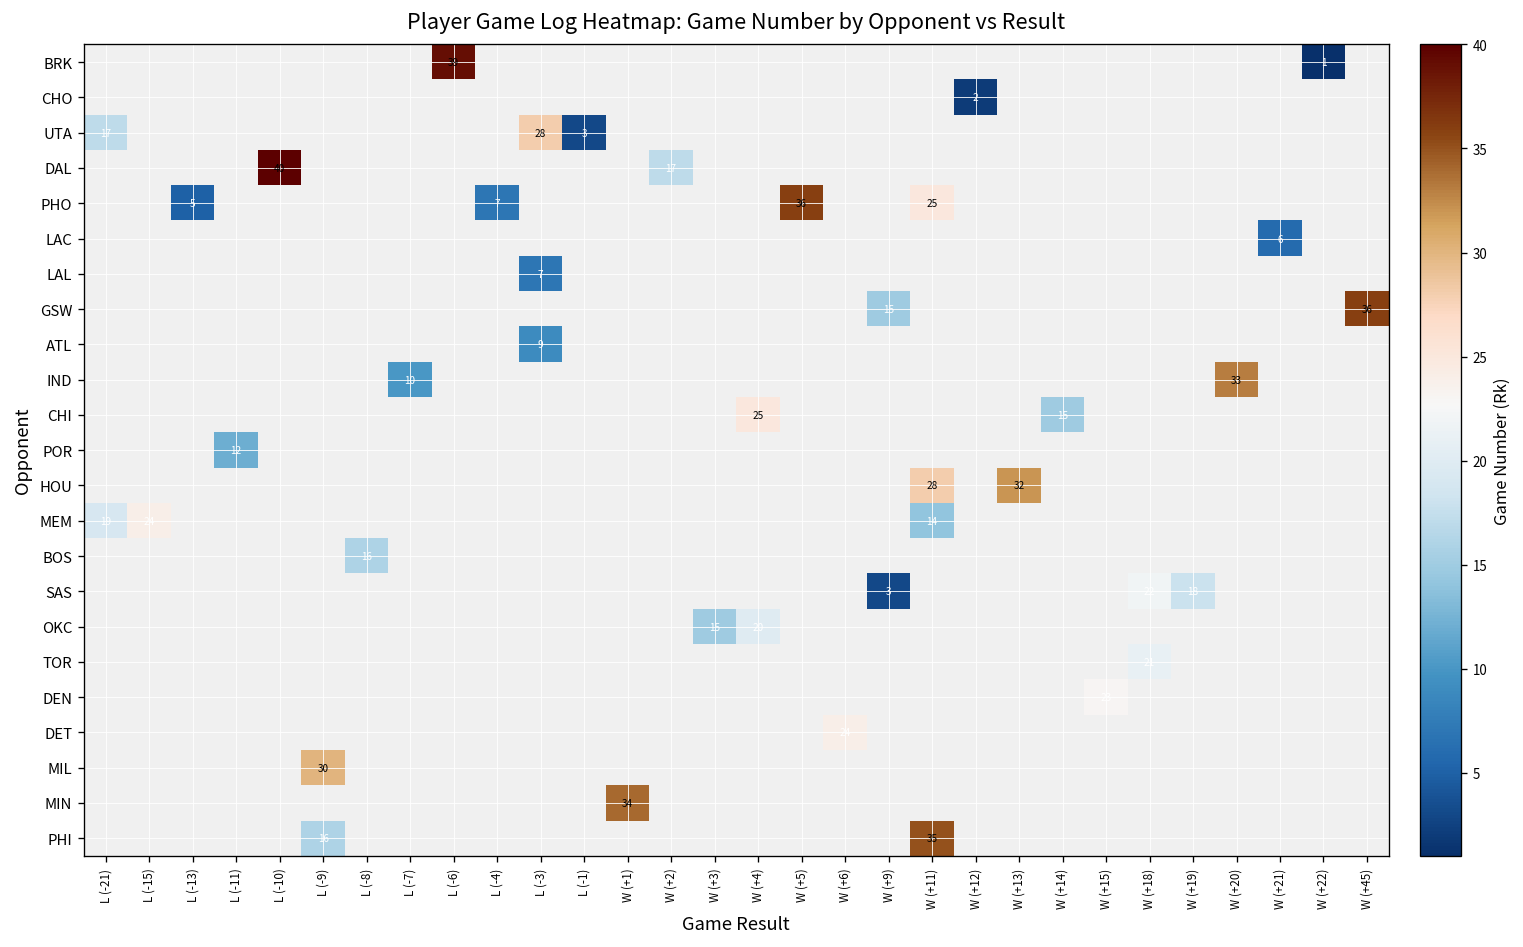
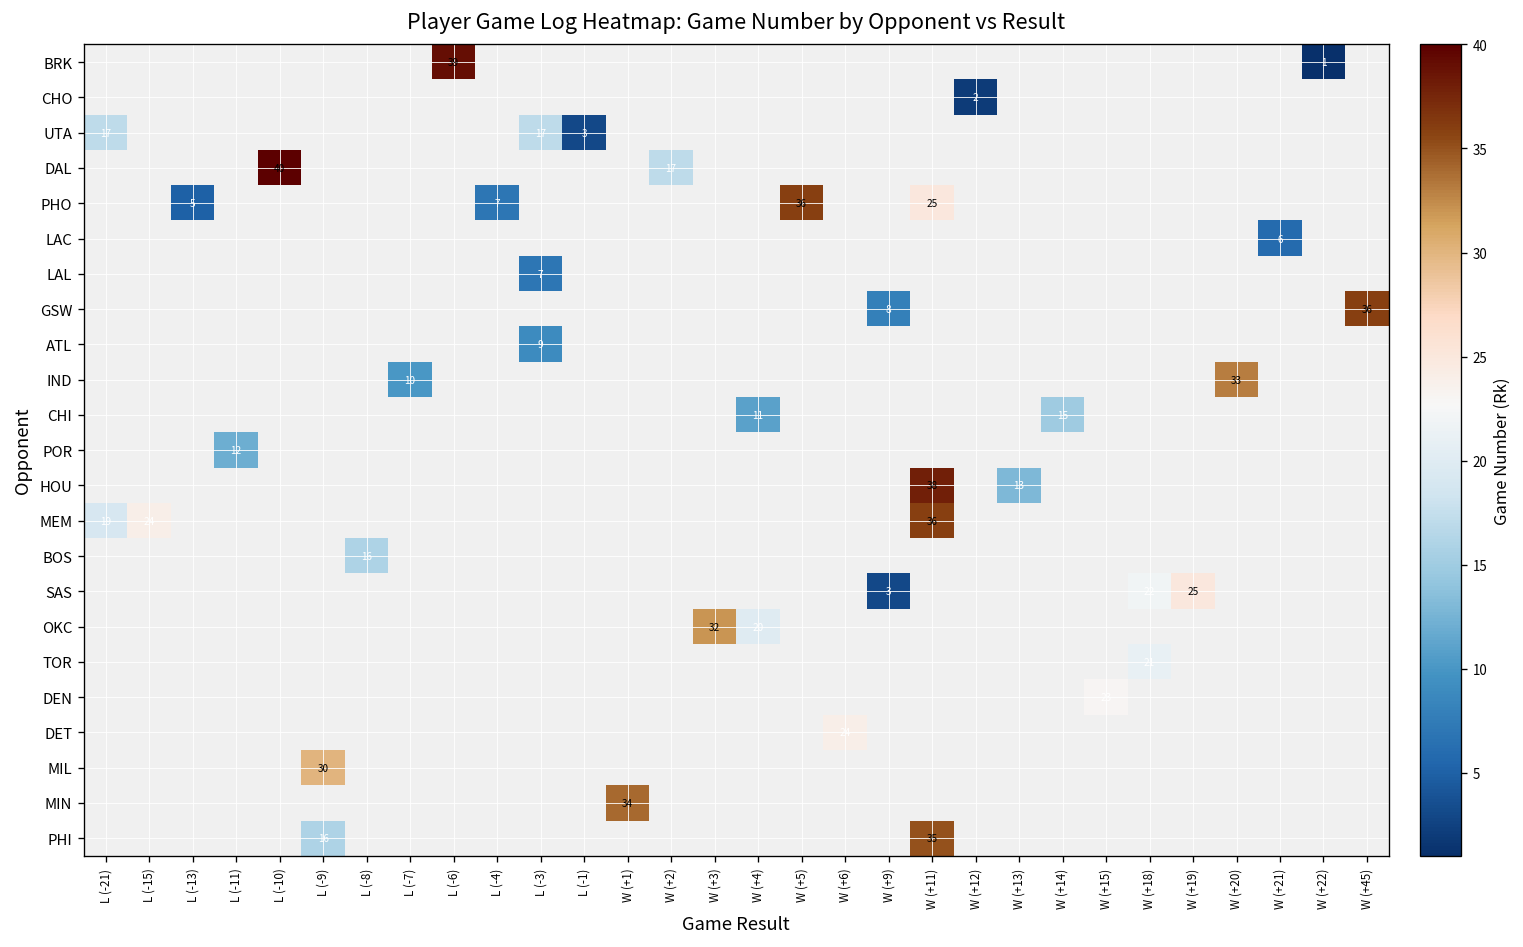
UTA, L (-3): 28 -> 17
GSW, W (+9): 15 -> 8
CHI, W (+4): 25 -> 11
HOU, W (+11): 28 -> 38
HOU, W (+13): 32 -> 13
MEM, W (+11): 14 -> 36
SAS, W (+19): 18 -> 25
OKC, W (+3): 15 -> 32
